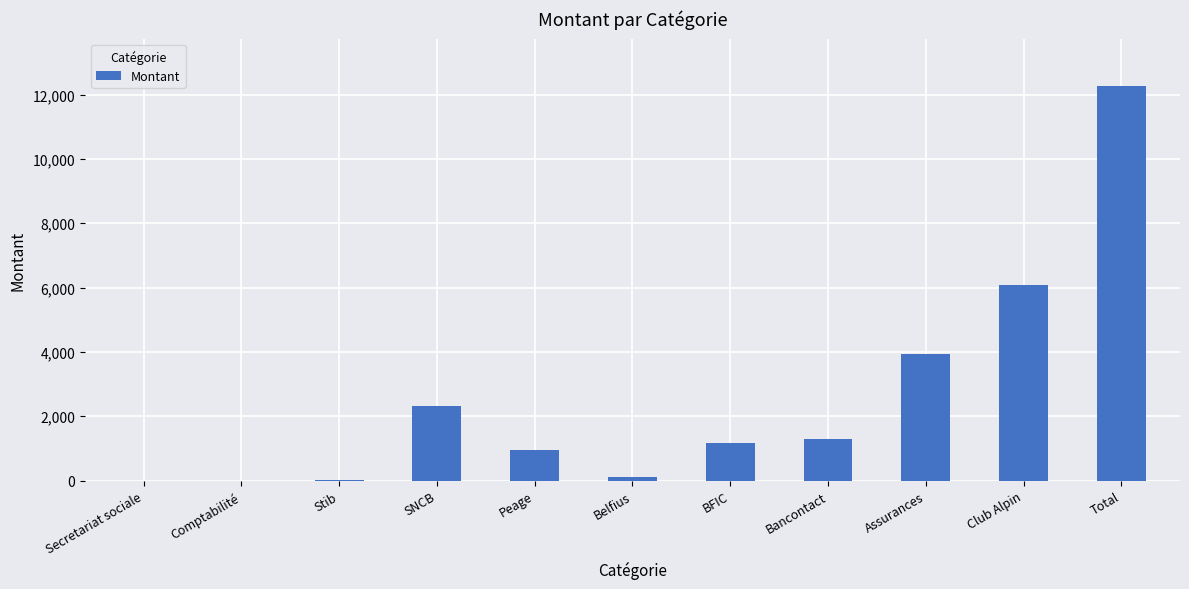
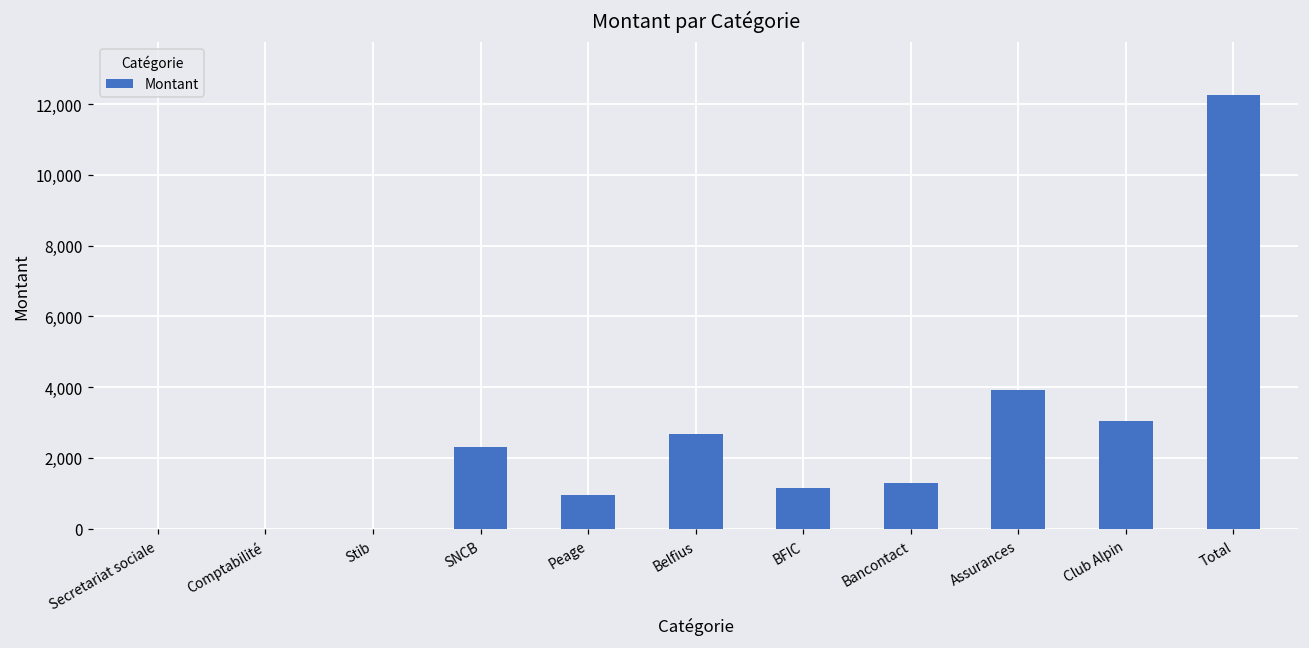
Belfius: 100 -> 2,700
Club Alpin: 6,100 -> 3,000
